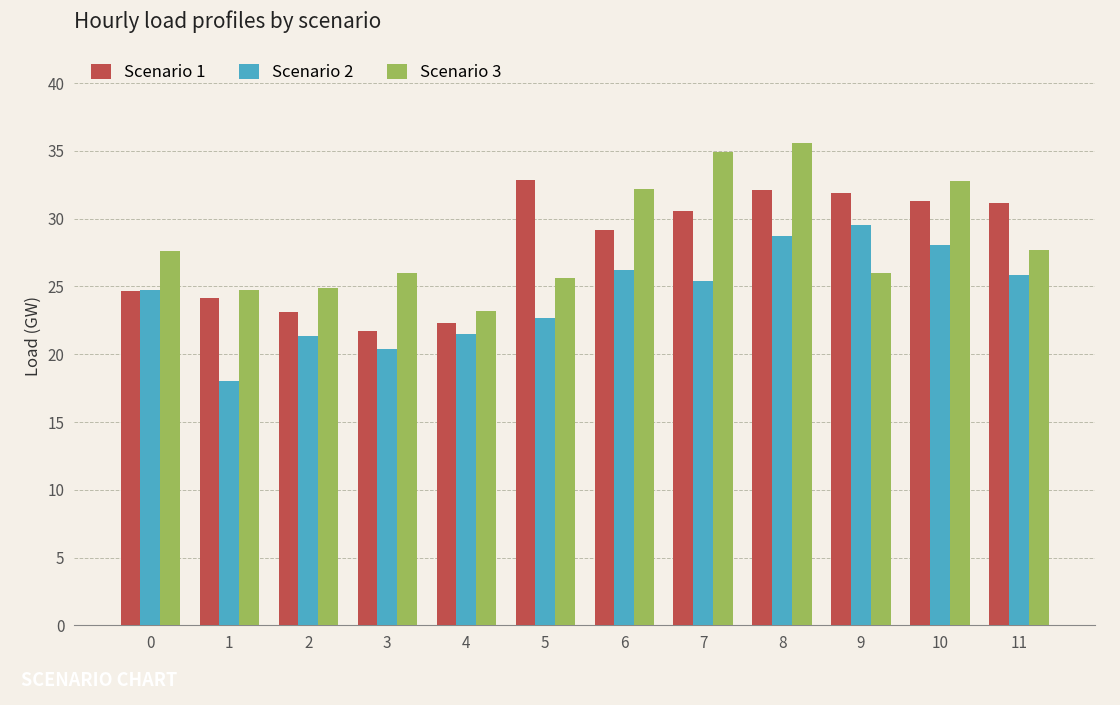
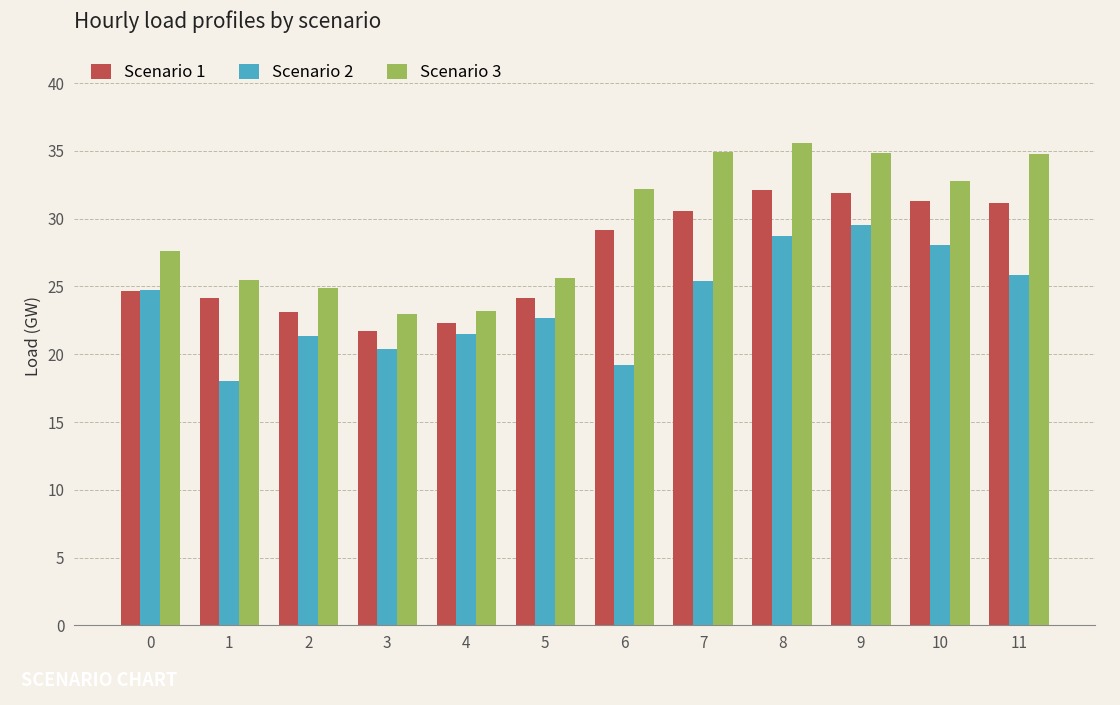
Scenario 3, 1: 24.8 -> 25.5
Scenario 3, 3: 26.0 -> 23.0
Scenario 1, 5: 32.8 -> 24.1
Scenario 2, 6: 26.2 -> 19.2
Scenario 3, 9: 26.0 -> 34.9
Scenario 3, 11: 27.7 -> 34.8
